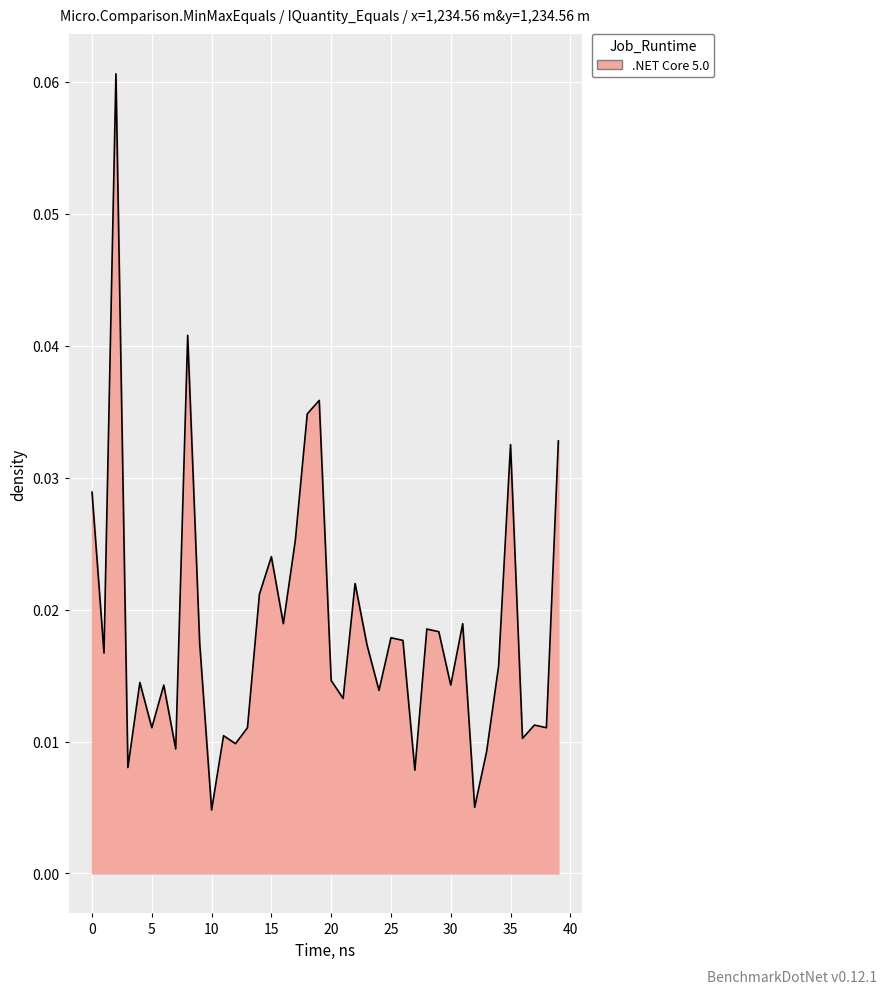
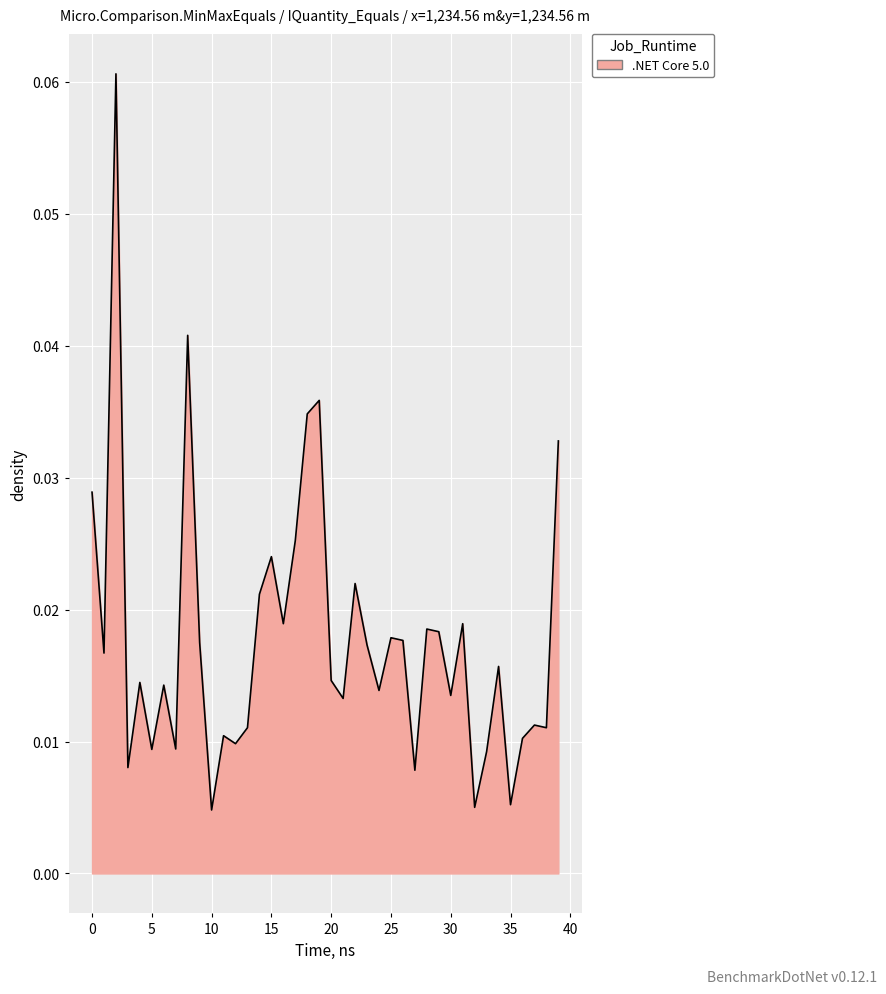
5: 0.0110 -> 0.0094
30: 0.0143 -> 0.0135
35: 0.0325 -> 0.0052
